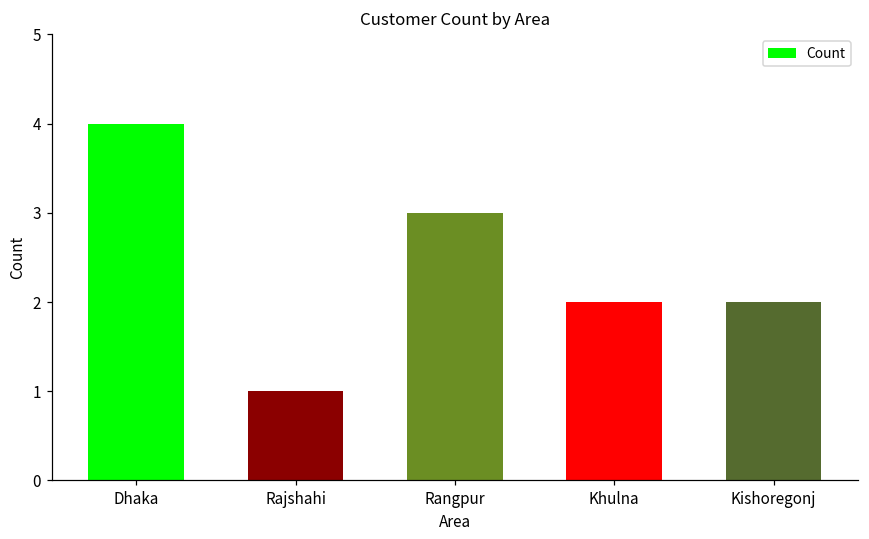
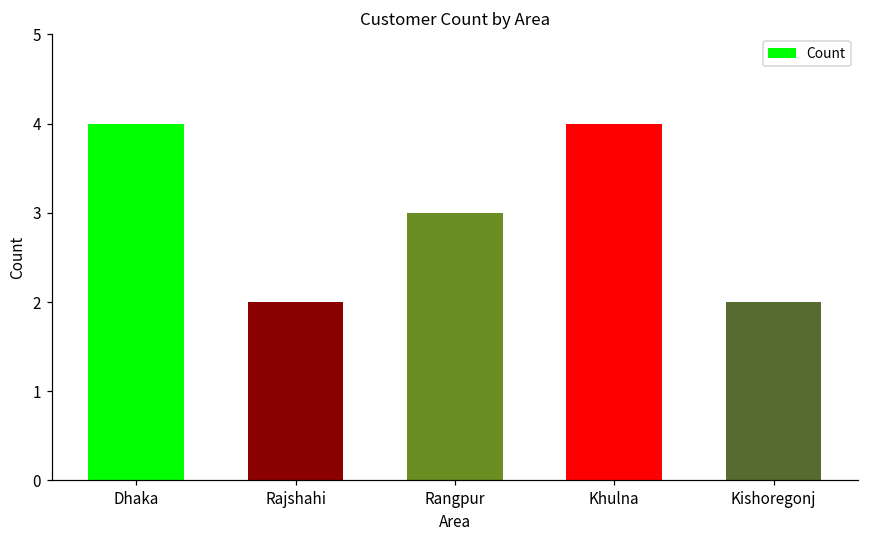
Rajshahi: 1 -> 2
Khulna: 2 -> 4
